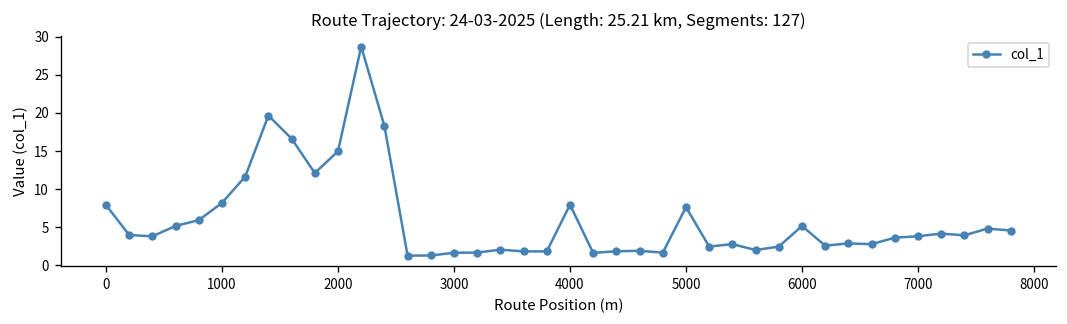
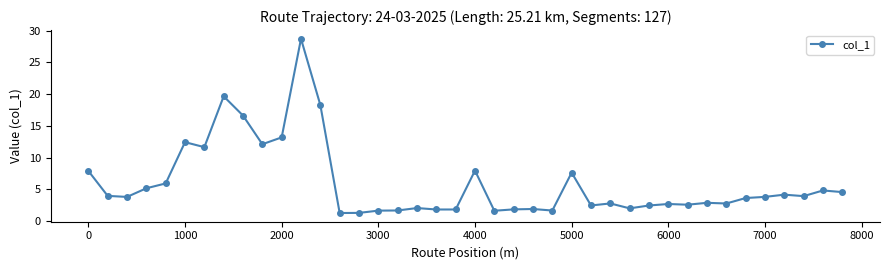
1000: 8 -> 12
2000: 15 -> 13
6000: 5 -> 3
